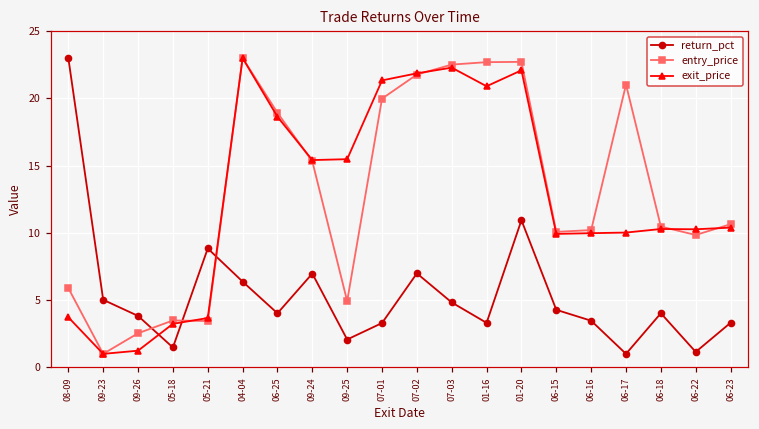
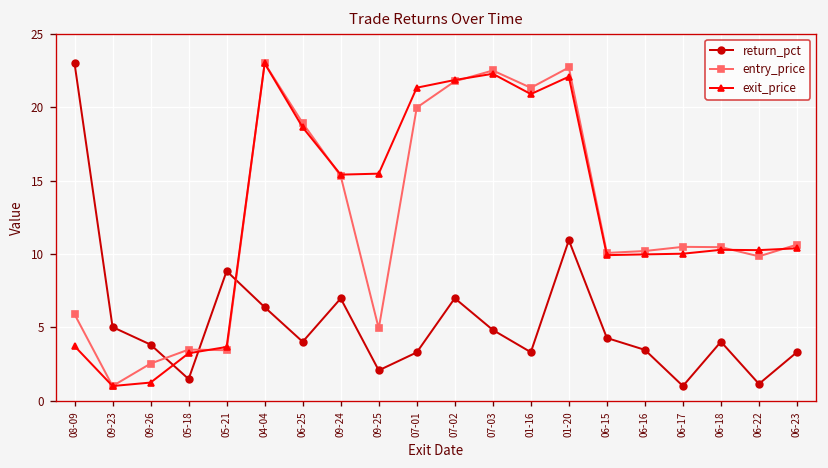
entry_price, 01-16: 22.7 -> 21.3
entry_price, 06-17: 21.0 -> 10.5
